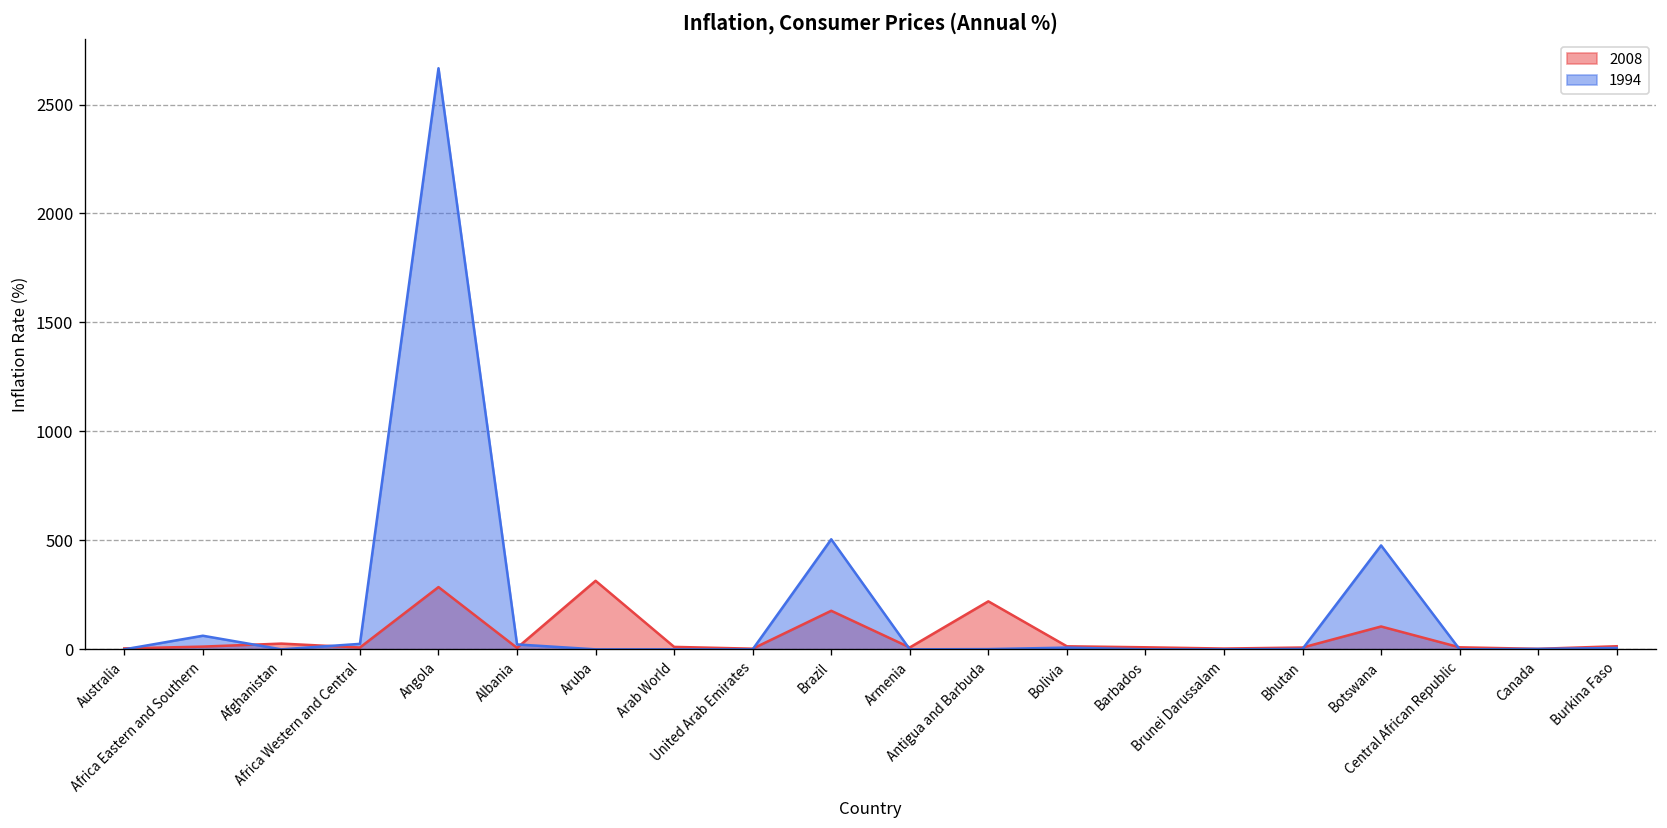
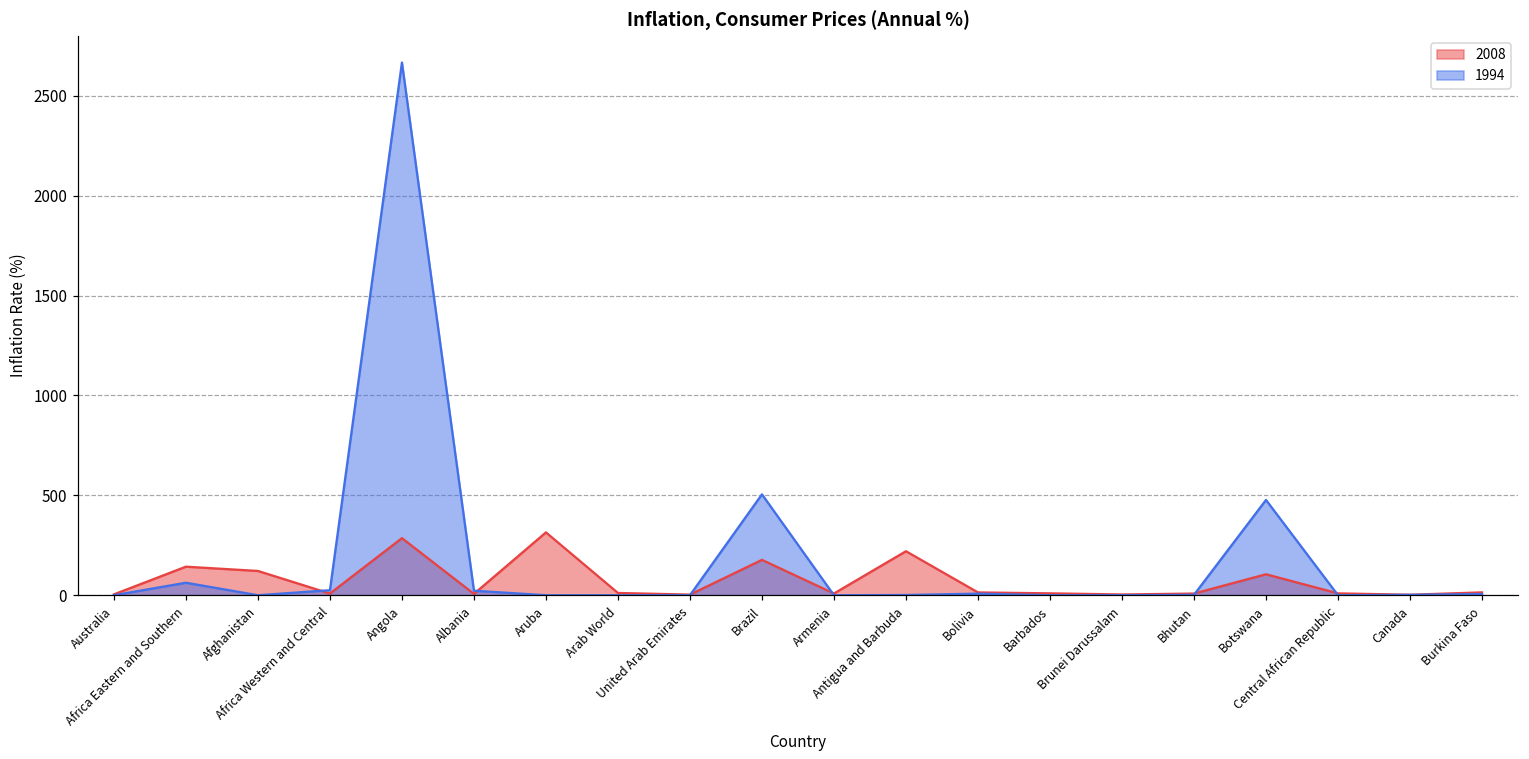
2008, Africa Eastern and Southern: 10 -> 140
2008, Afghanistan: 30 -> 120
